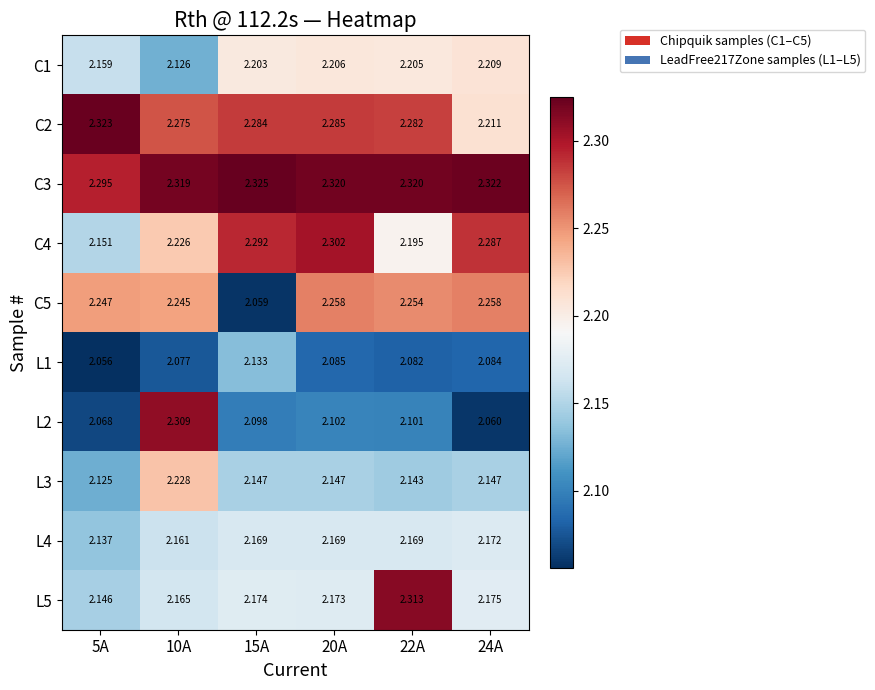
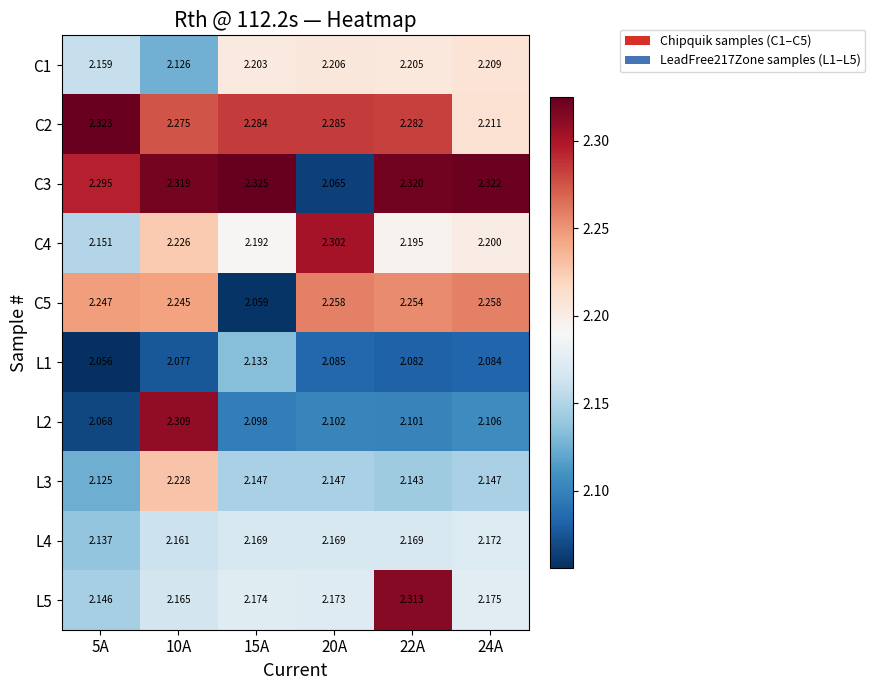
C3, 20A: 2.320 -> 2.065
C4, 15A: 2.292 -> 2.192
C4, 24A: 2.287 -> 2.200
L2, 24A: 2.060 -> 2.106
